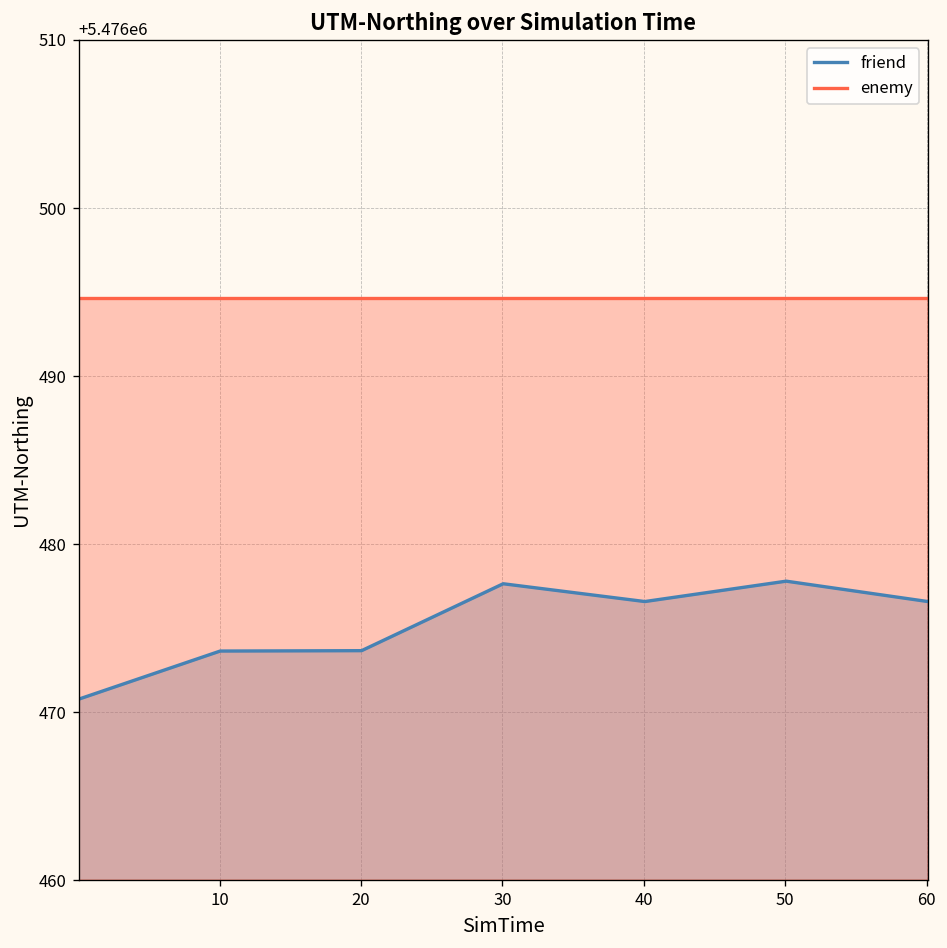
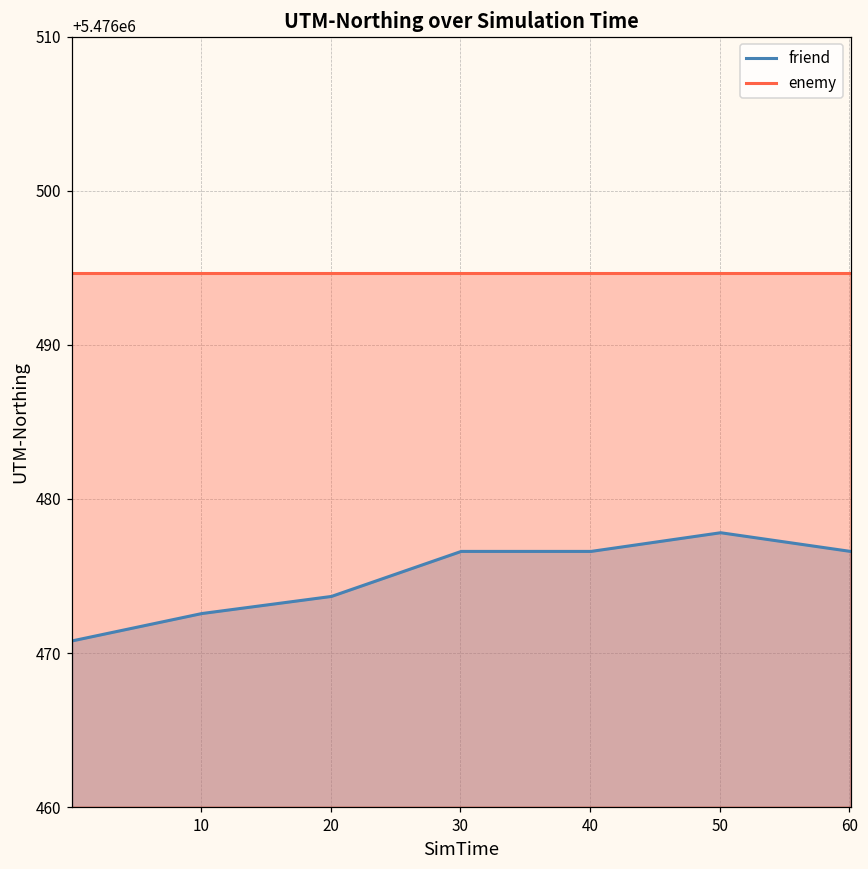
friend, 10: 5476473.6 -> 5476472.6
friend, 30: 5476477.7 -> 5476476.6
